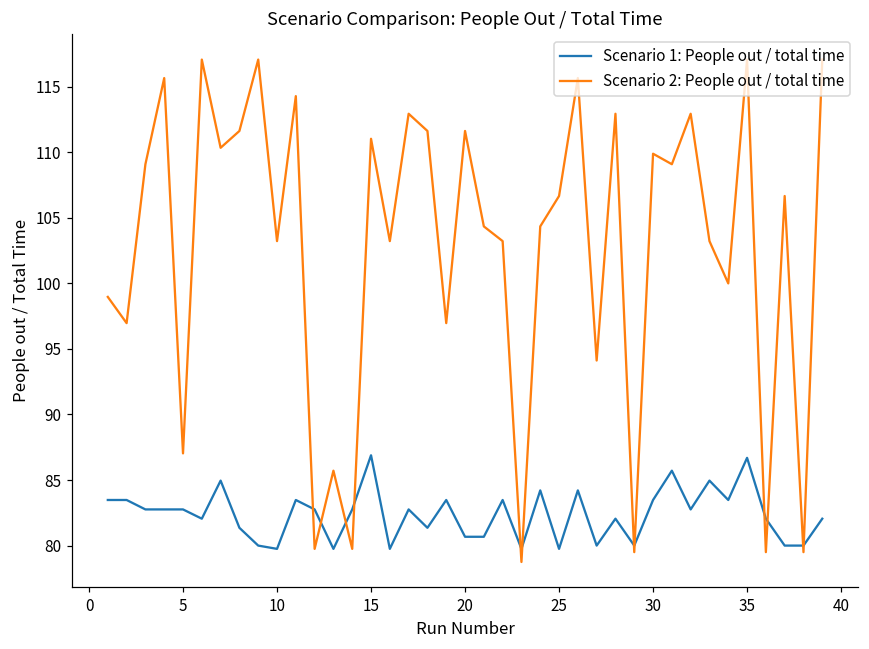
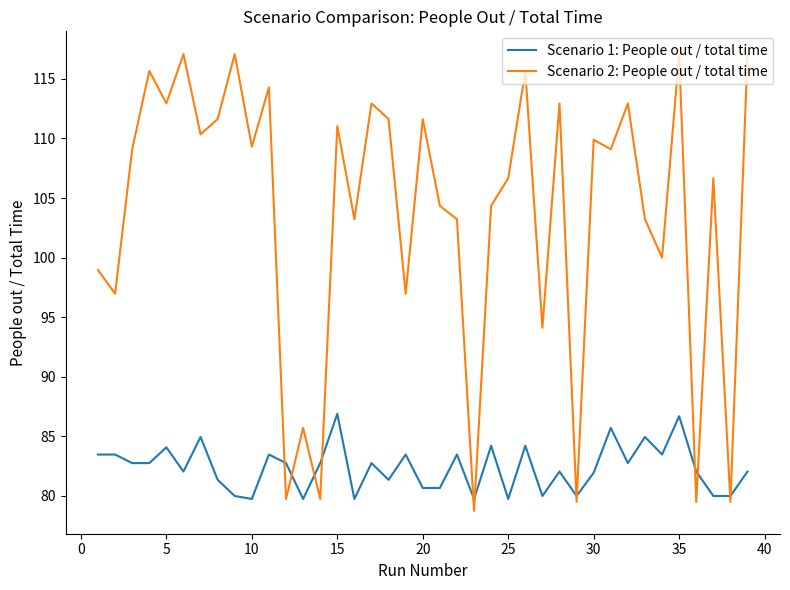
Scenario 1: People out / total time, 5: 82.8 -> 84.1
Scenario 2: People out / total time, 5: 87.0 -> 112.9
Scenario 2: People out / total time, 10: 103.2 -> 109.3
Scenario 1: People out / total time, 30: 83.5 -> 82.0
